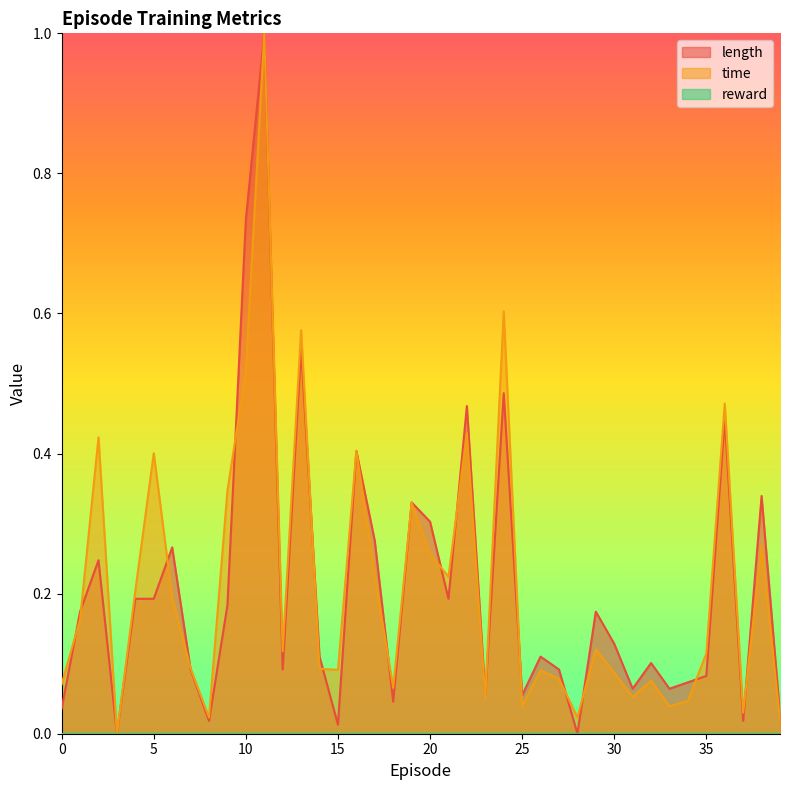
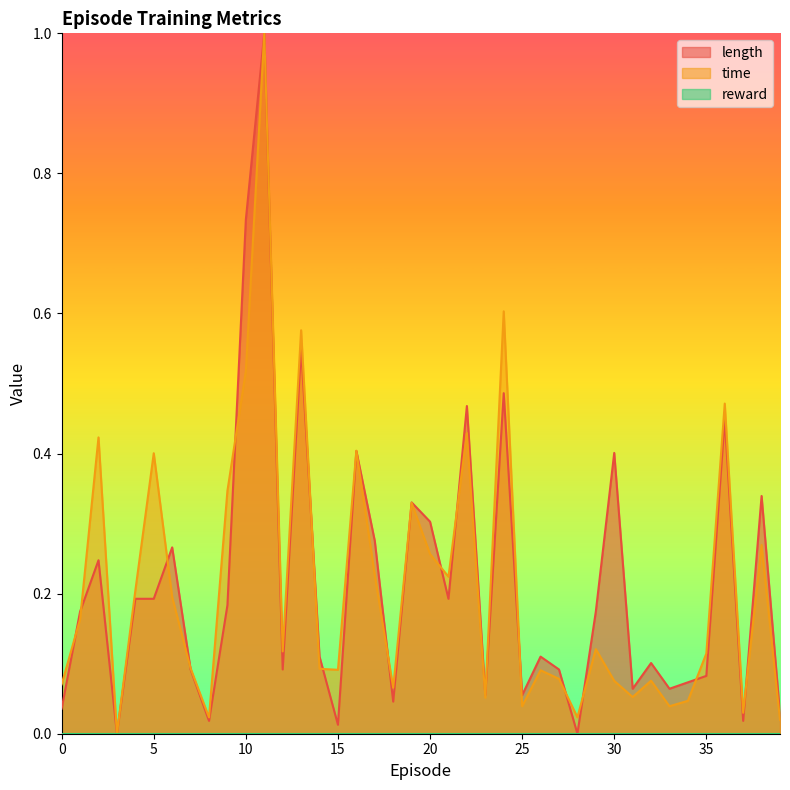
length, 30: 0.13 -> 0.40
time, 30: 0.09 -> 0.08
